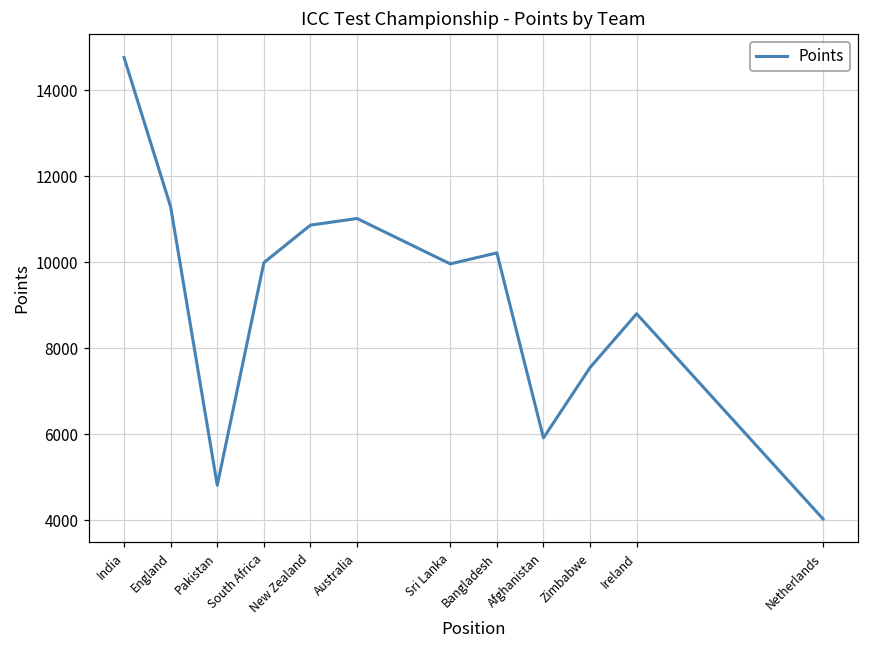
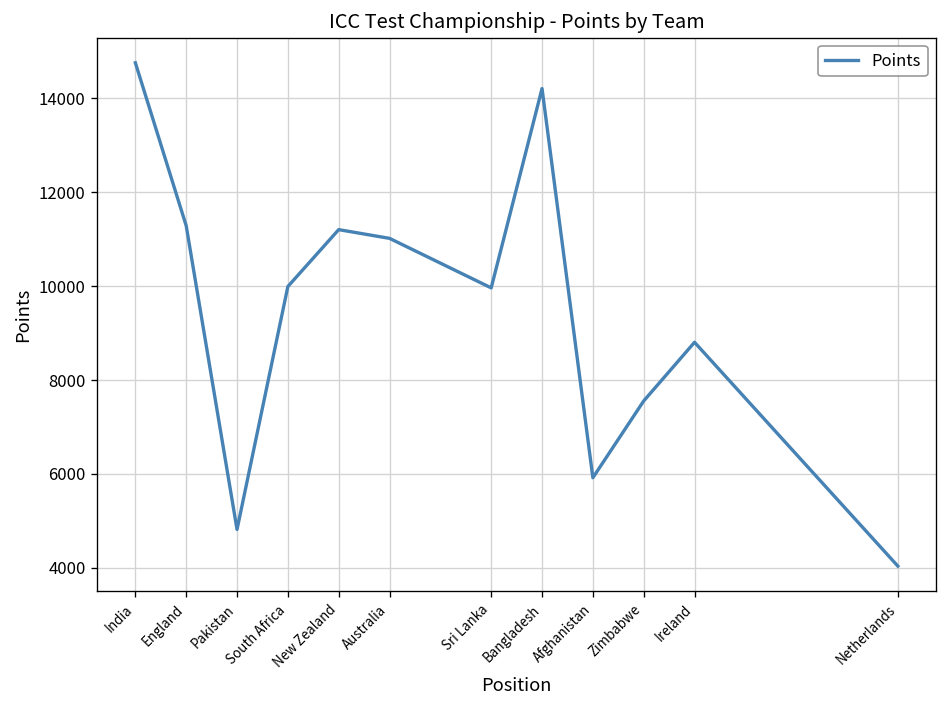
New Zealand: 10900 -> 11200
Bangladesh: 10200 -> 14200
